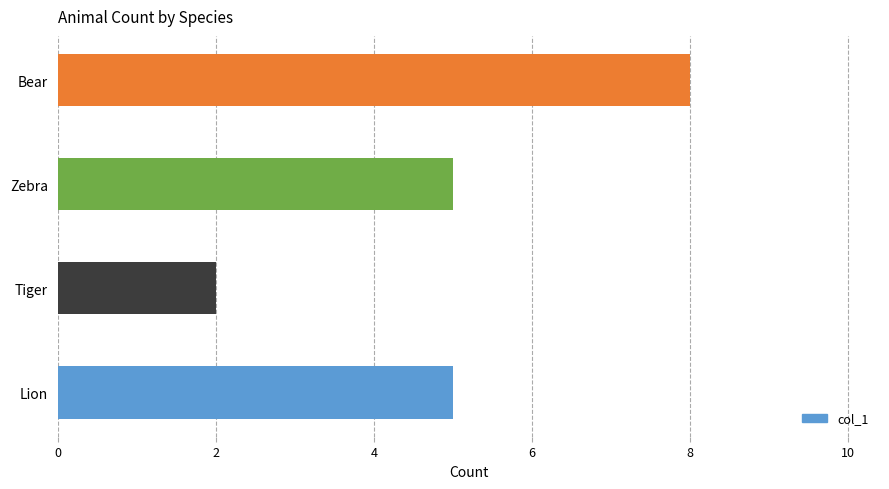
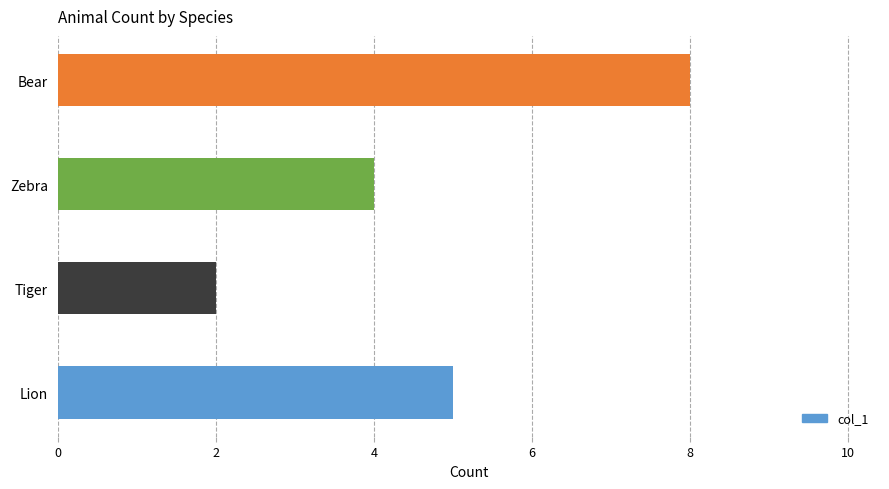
Zebra: 5 -> 4
